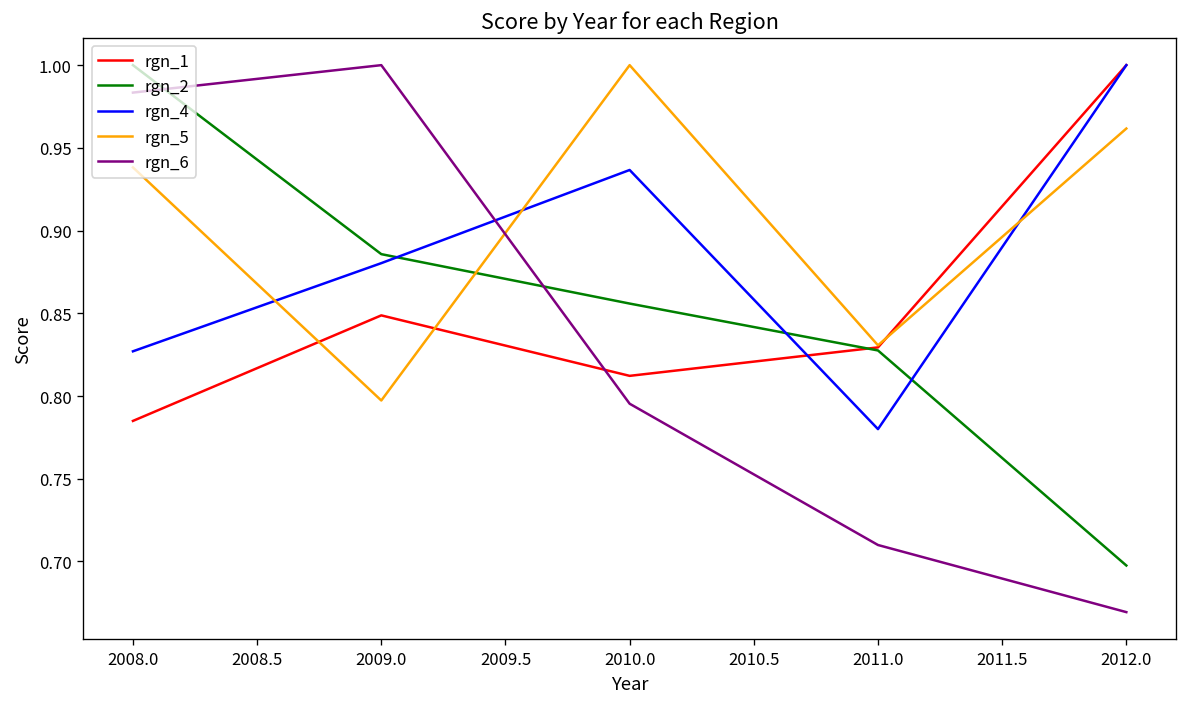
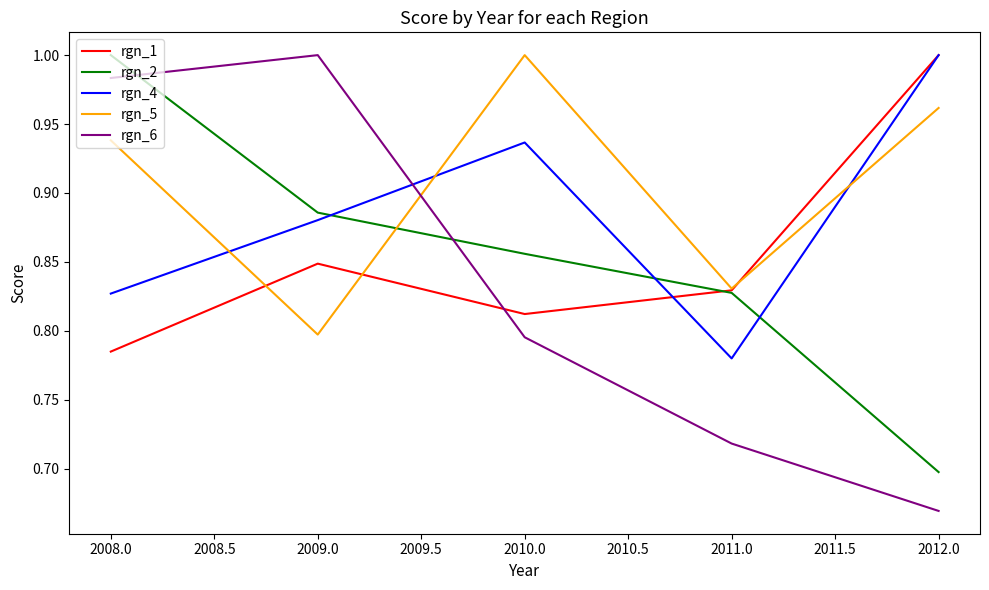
rgn_6, 2011.0: 0.710 -> 0.718
